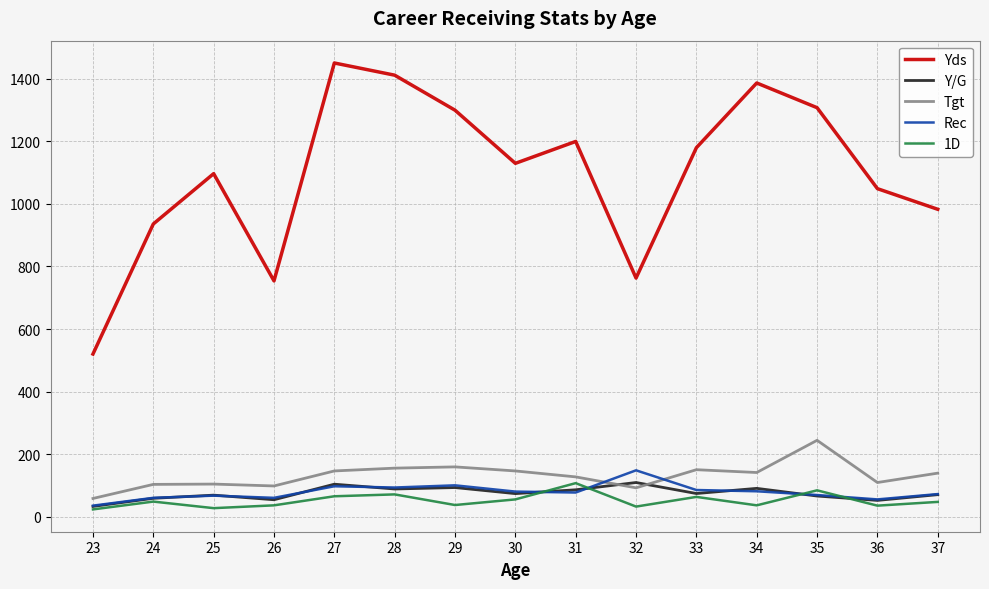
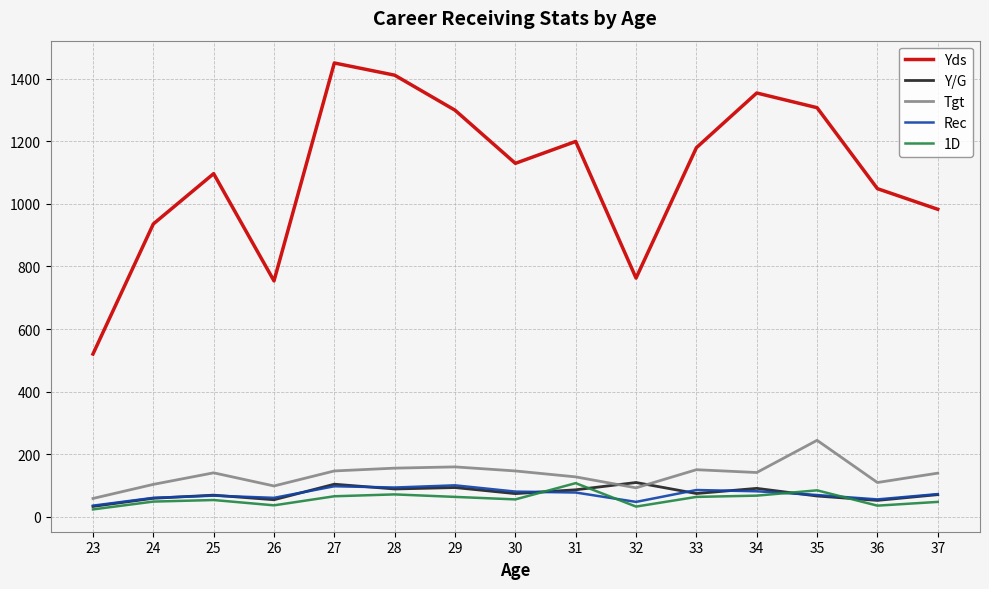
Tgt, 25: 100 -> 140
1D, 25: 30 -> 50
1D, 29: 40 -> 60
Rec, 32: 150 -> 50
Yds, 34: 1390 -> 1360
1D, 34: 40 -> 70
